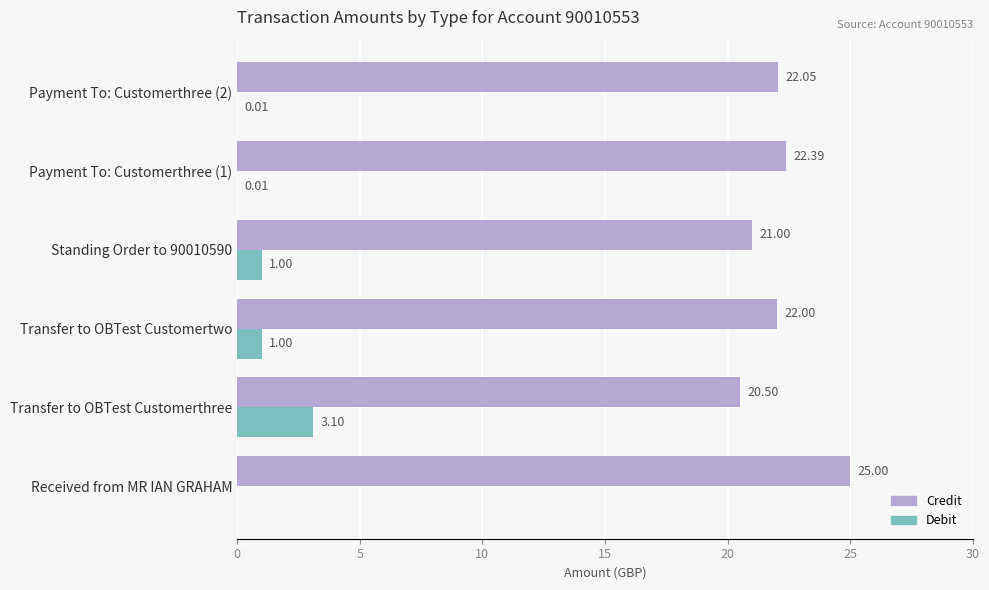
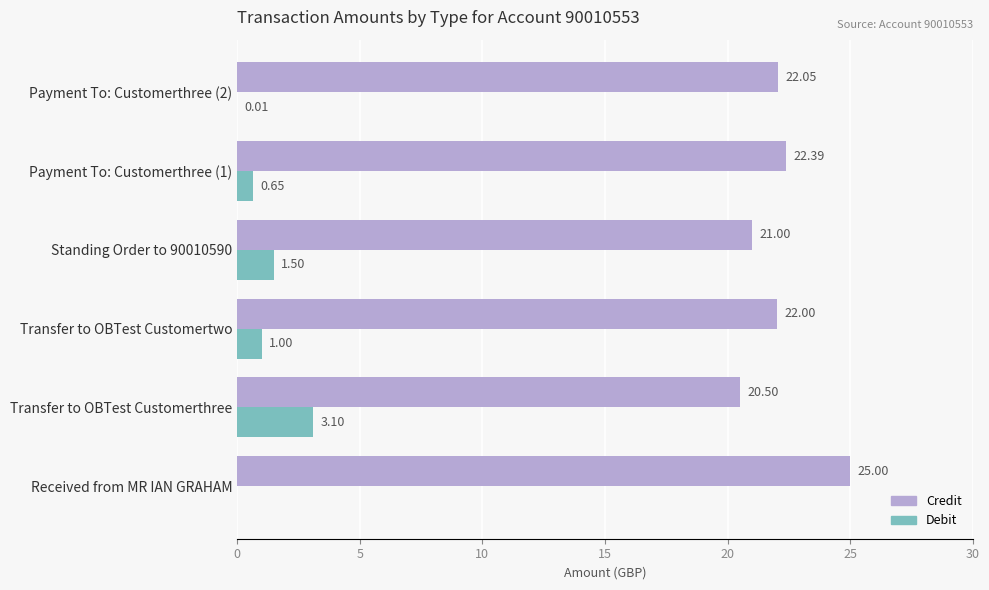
Debit, Payment To: Customerthree (1): 0.01 -> 0.65
Debit, Standing Order to 90010590: 1.00 -> 1.50
